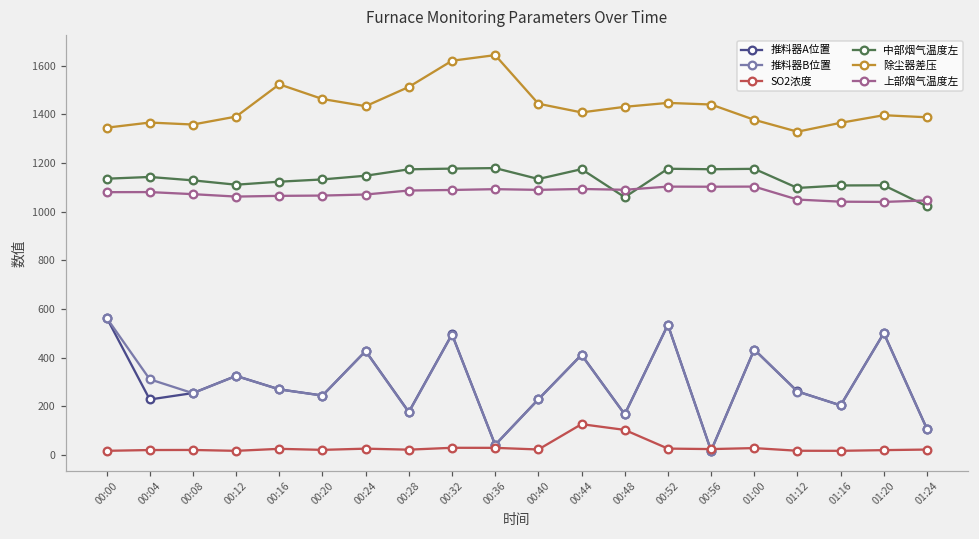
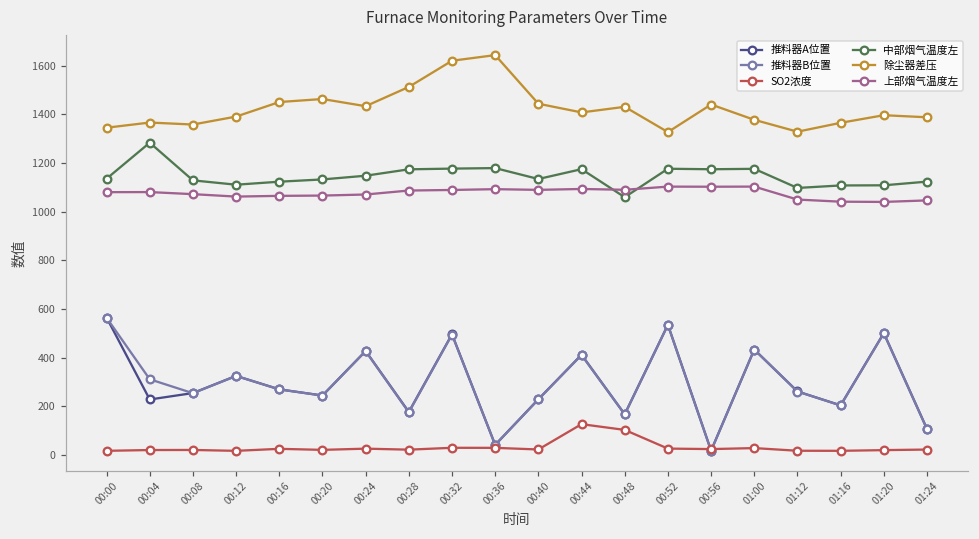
中部烟气温度左, 00:04: 1140 -> 1280
除尘器差压, 00:16: 1520 -> 1450
除尘器差压, 00:52: 1450 -> 1330
中部烟气温度左, 01:24: 1020 -> 1120
